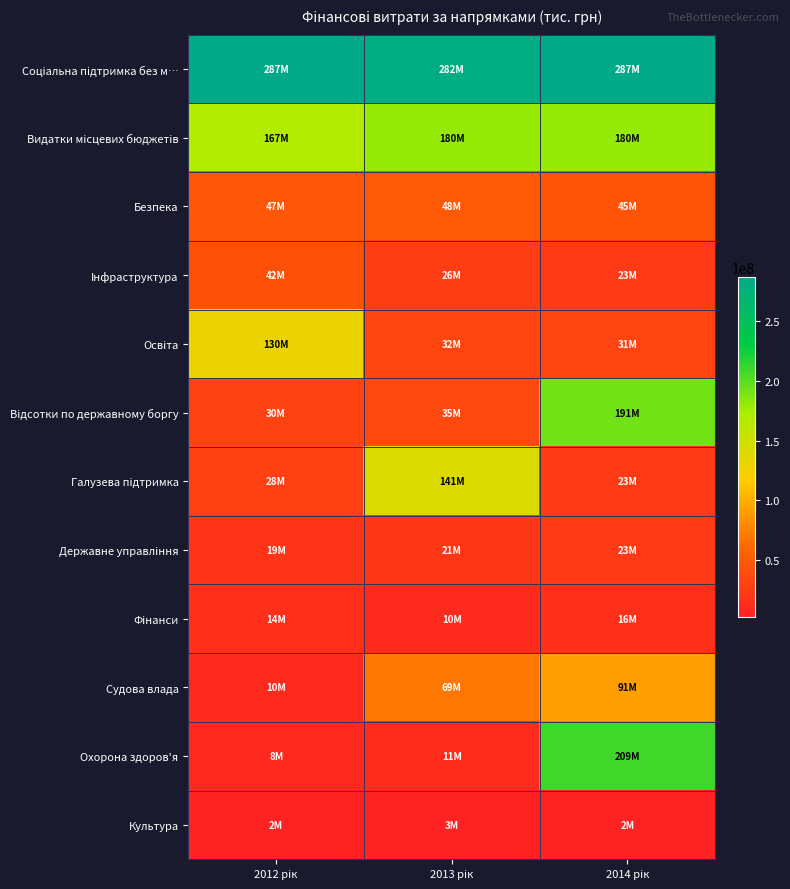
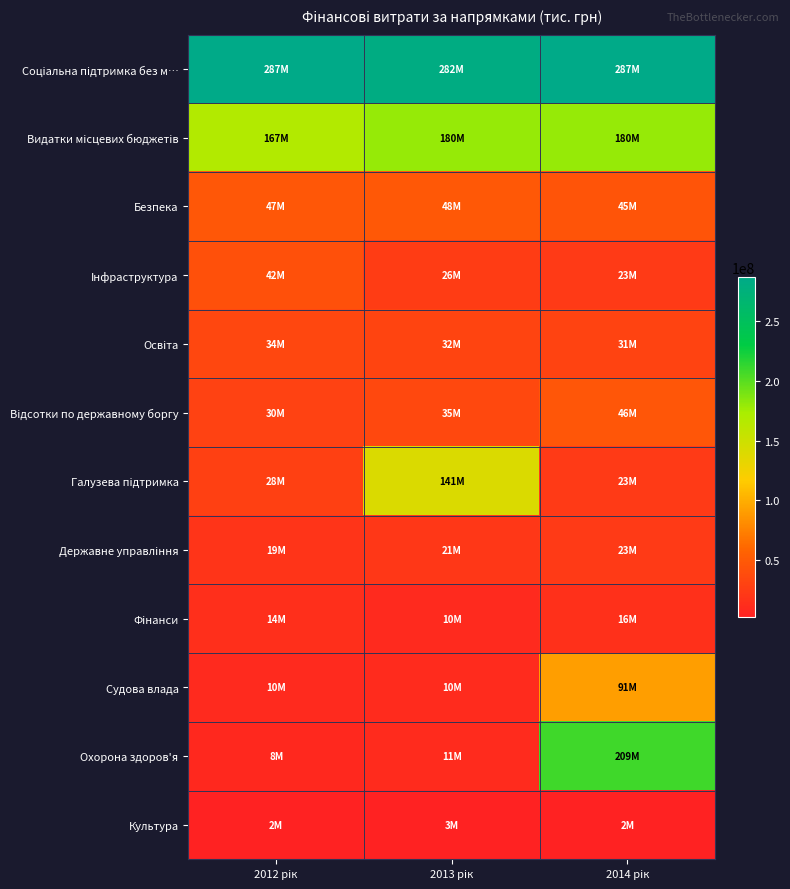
Освіта, 2012 рік: 130M -> 34M
Відсотки по державному боргу, 2014 рік: 191M -> 46M
Судова влада, 2013 рік: 69M -> 10M
